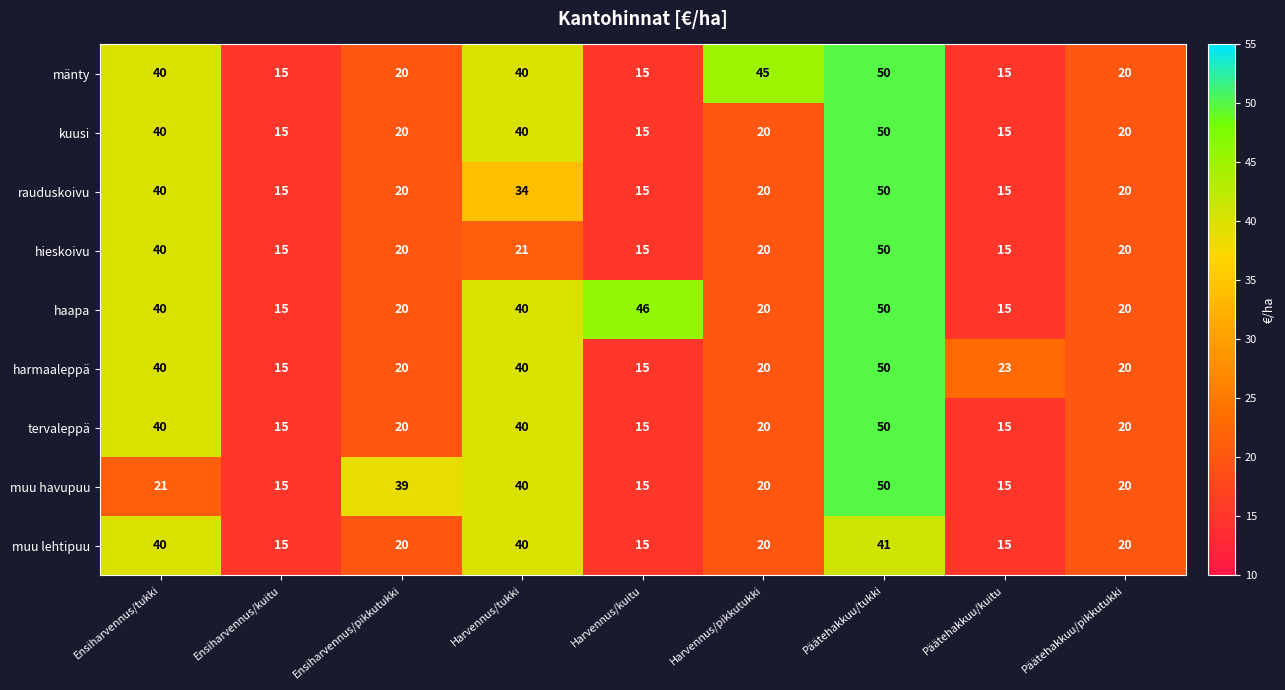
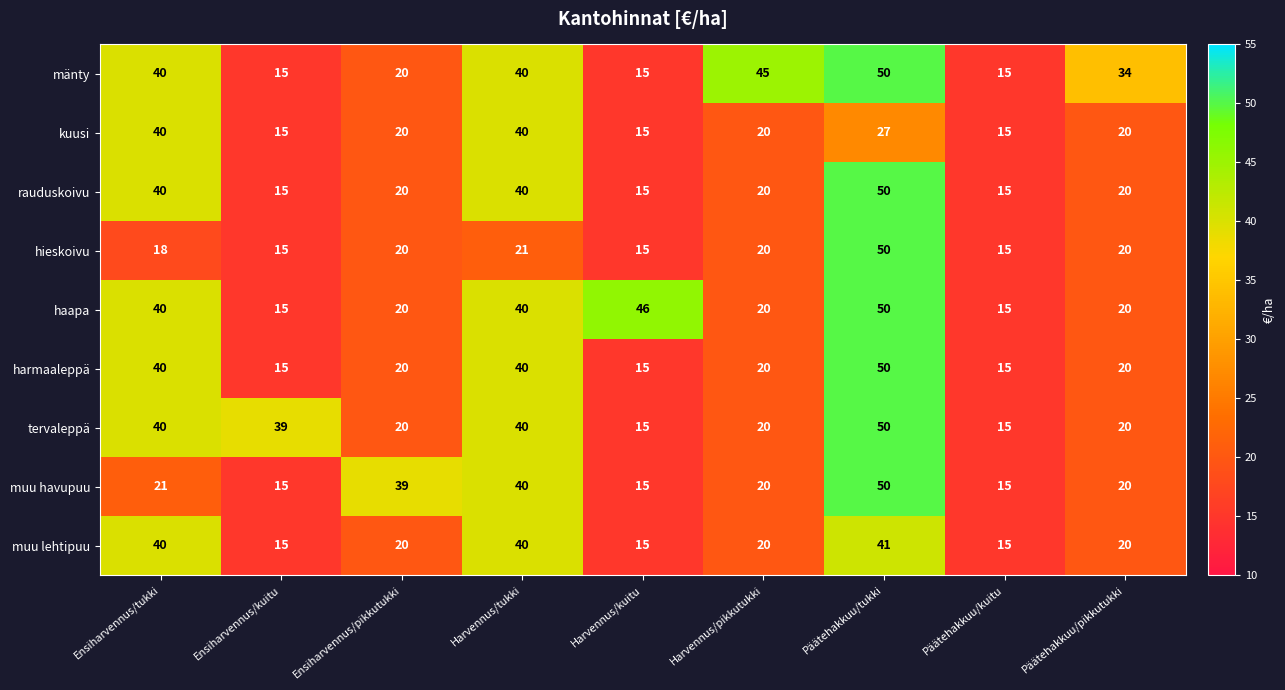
mänty, Päätehakkuu/pikkutukki: 20 -> 34
kuusi, Päätehakkuu/tukki: 50 -> 27
rauduskoivu, Harvennus/tukki: 34 -> 40
hieskoivu, Ensiharvennus/tukki: 40 -> 18
harmaaleppä, Päätehakkuu/kuitu: 23 -> 15
tervaleppä, Ensiharvennus/kuitu: 15 -> 39
